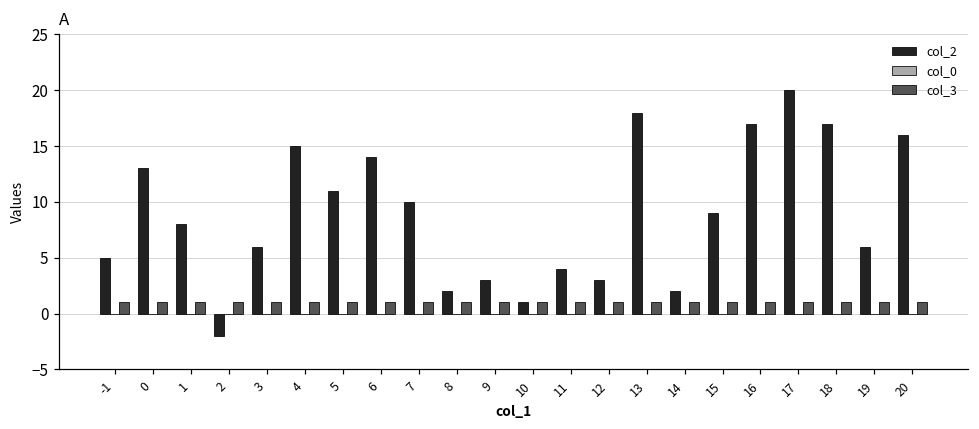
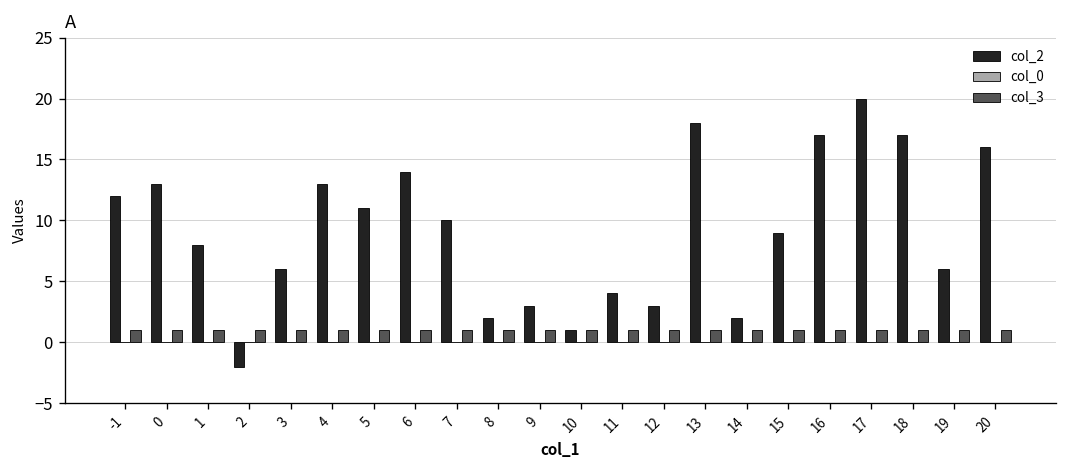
col_2, -1: 5 -> 12
col_2, 4: 15 -> 13
